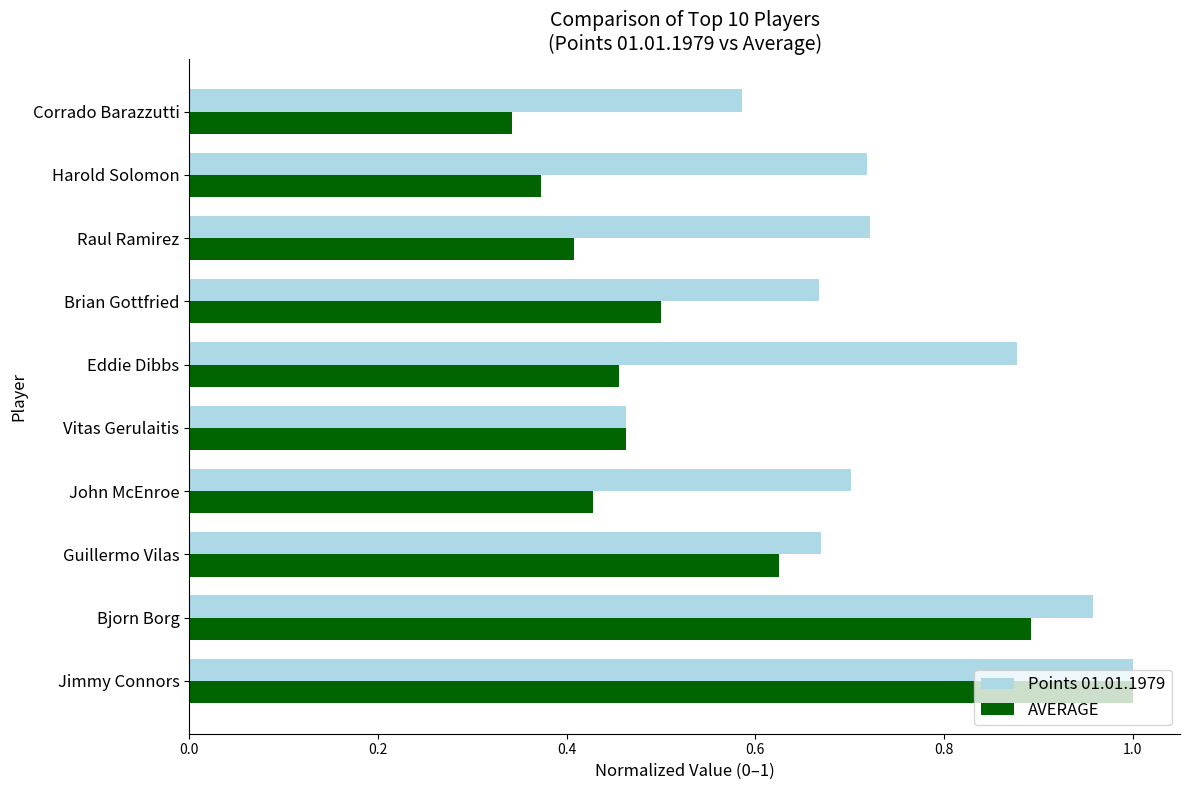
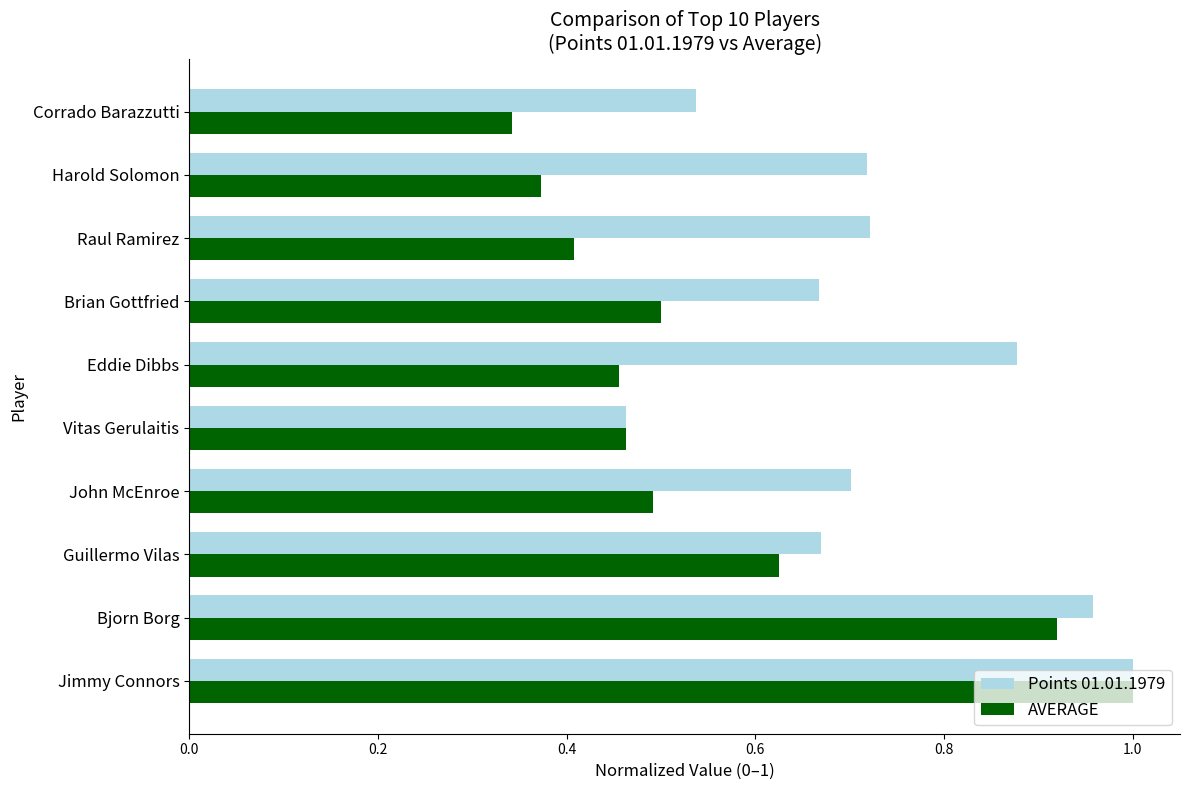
Points 01.01.1979, Corrado Barazzutti: 0.59 -> 0.54
AVERAGE, John McEnroe: 0.43 -> 0.49
AVERAGE, Bjorn Borg: 0.89 -> 0.92
